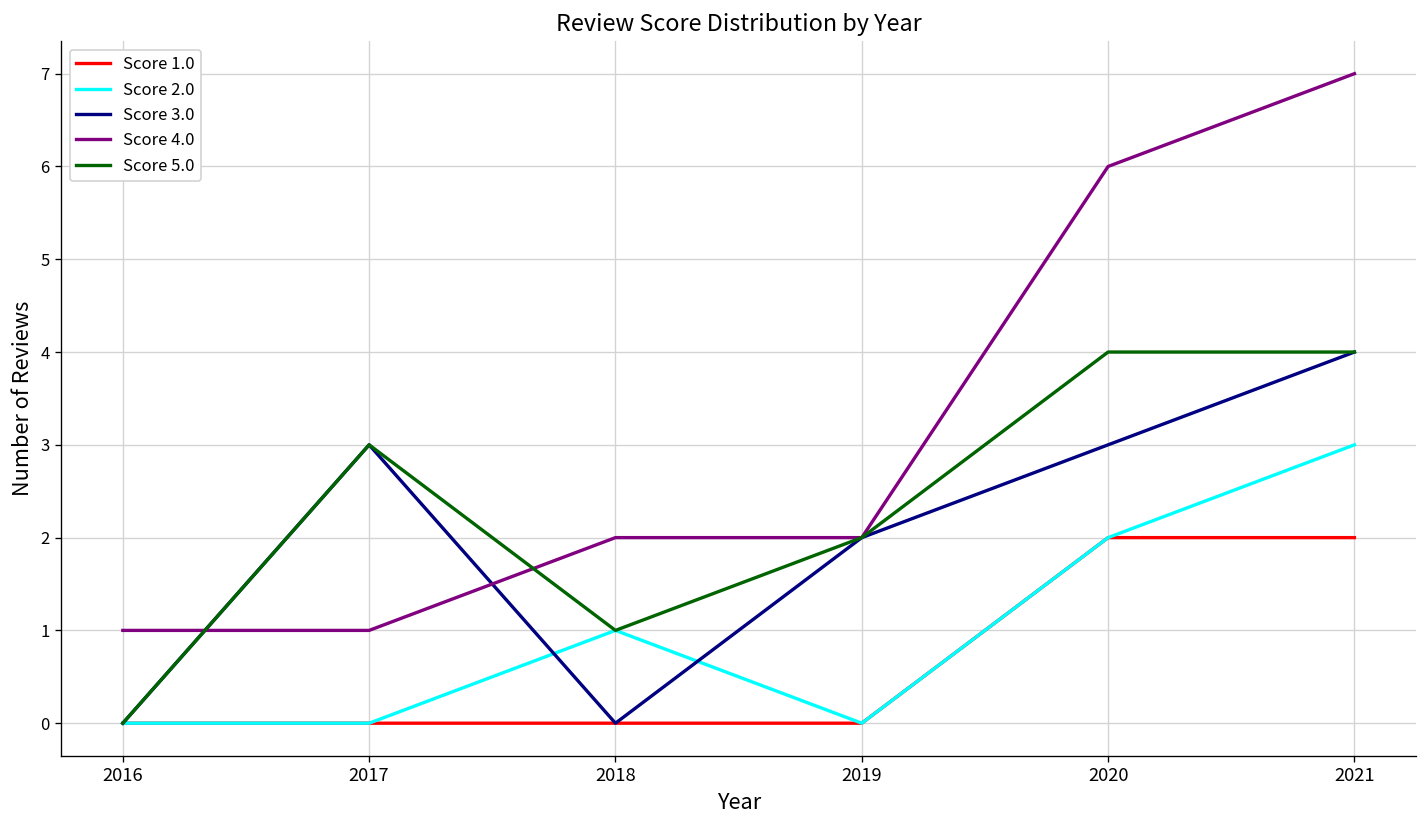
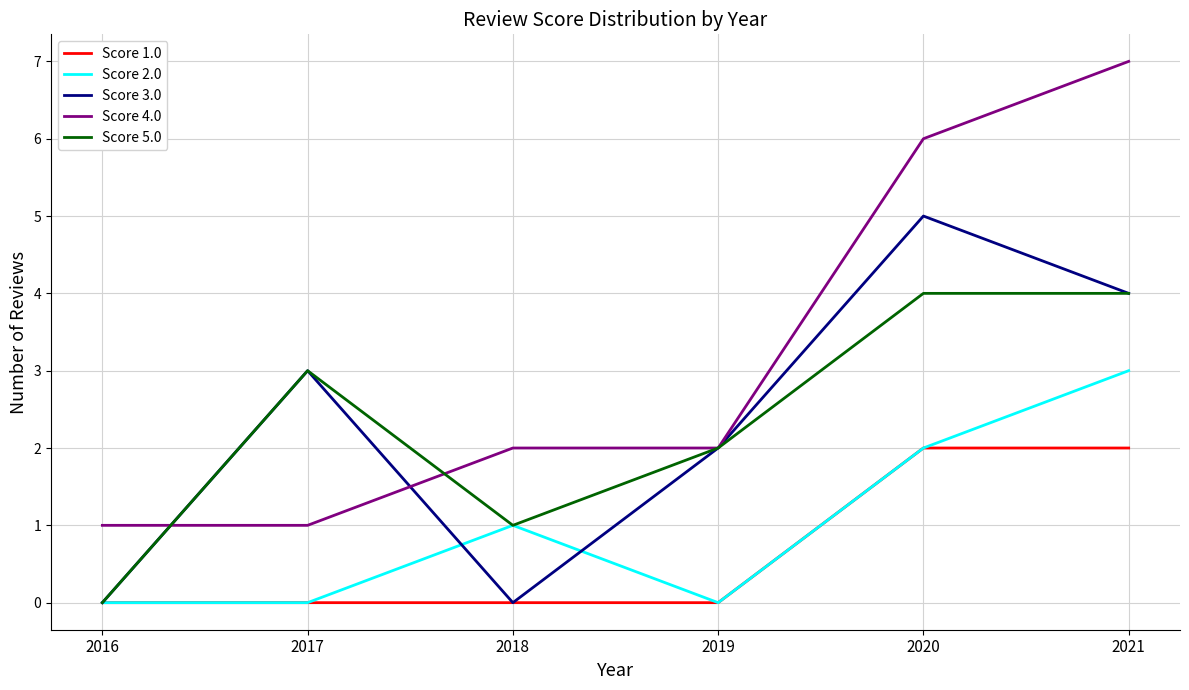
Score 3.0, 2020: 3 -> 5
